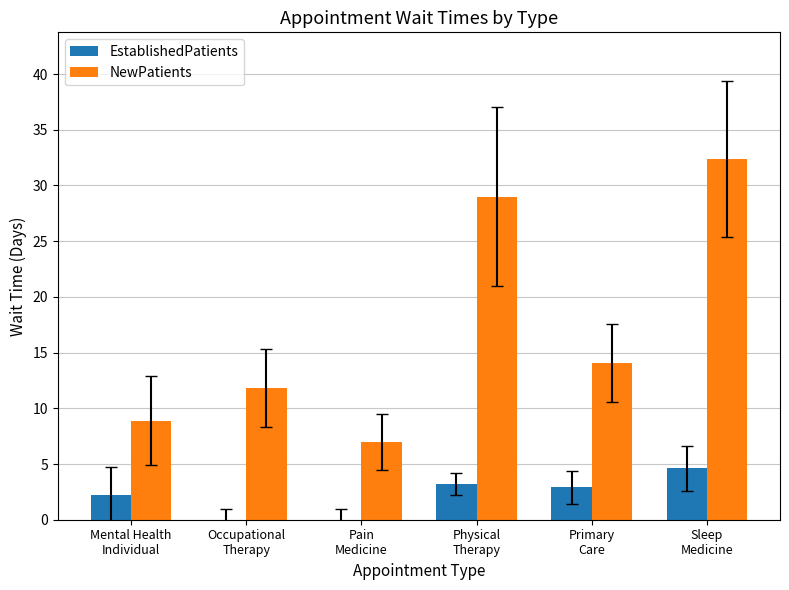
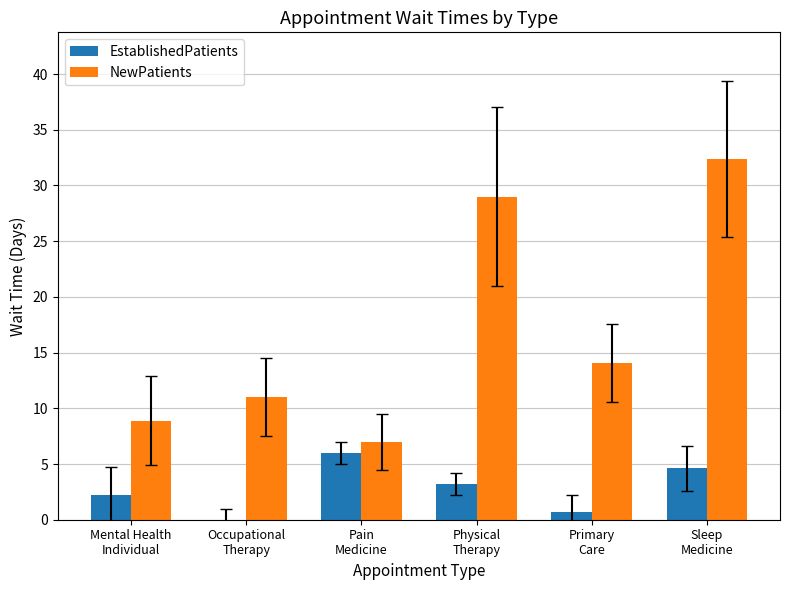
NewPatients, Occupational Therapy: 11.8 -> 11.0
EstablishedPatients, Pain Medicine: 0 -> 6
EstablishedPatients, Primary Care: 2.9 -> 0.7
